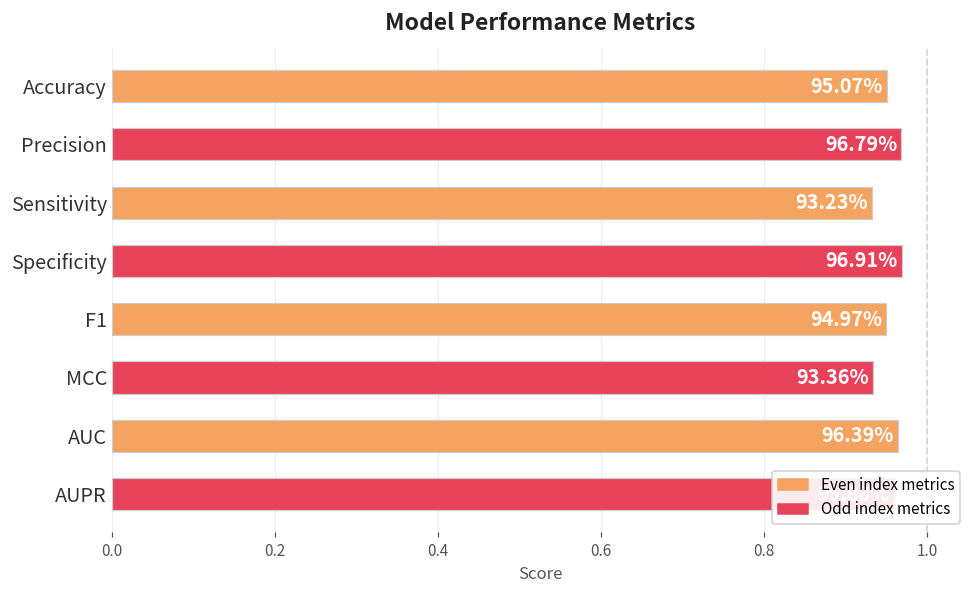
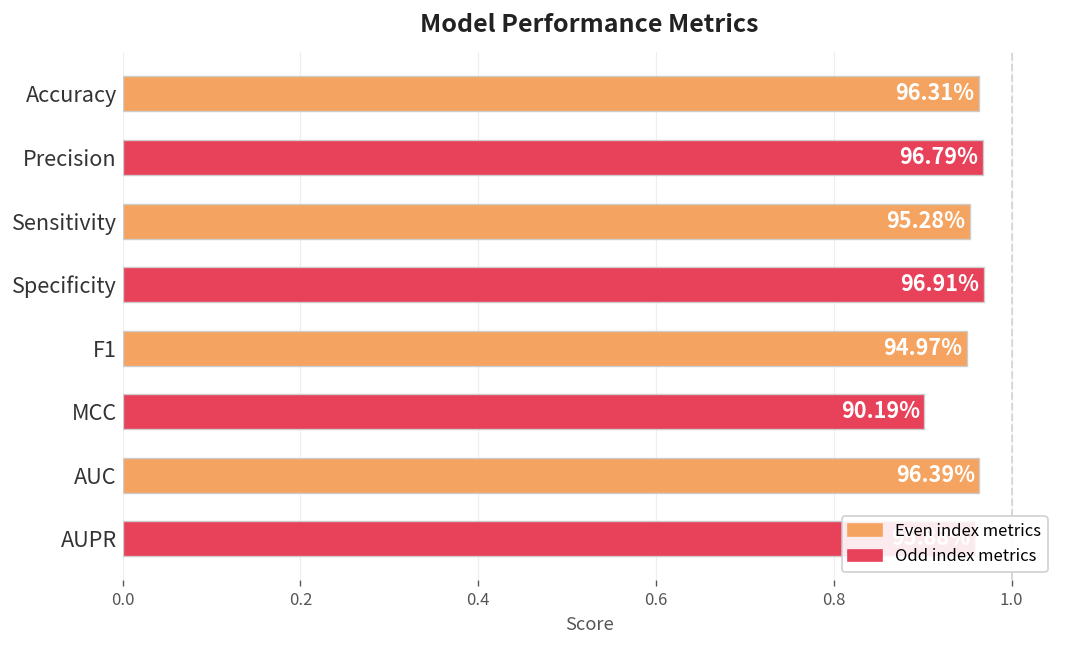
Accuracy: 95.07% -> 96.31%
Sensitivity: 93.23% -> 95.28%
MCC: 93.36% -> 90.19%
